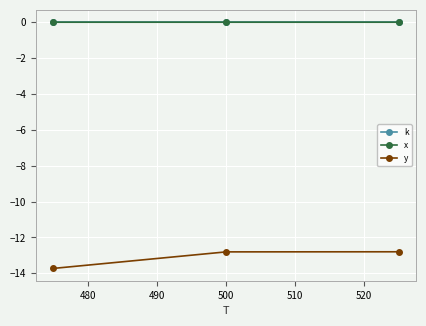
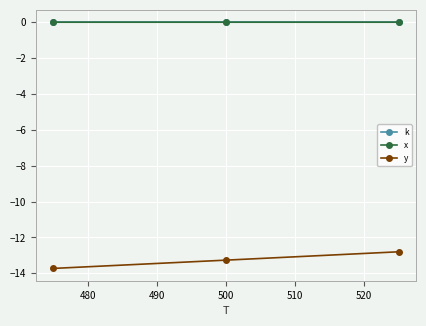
y, 500: -12.8 -> -13.3
